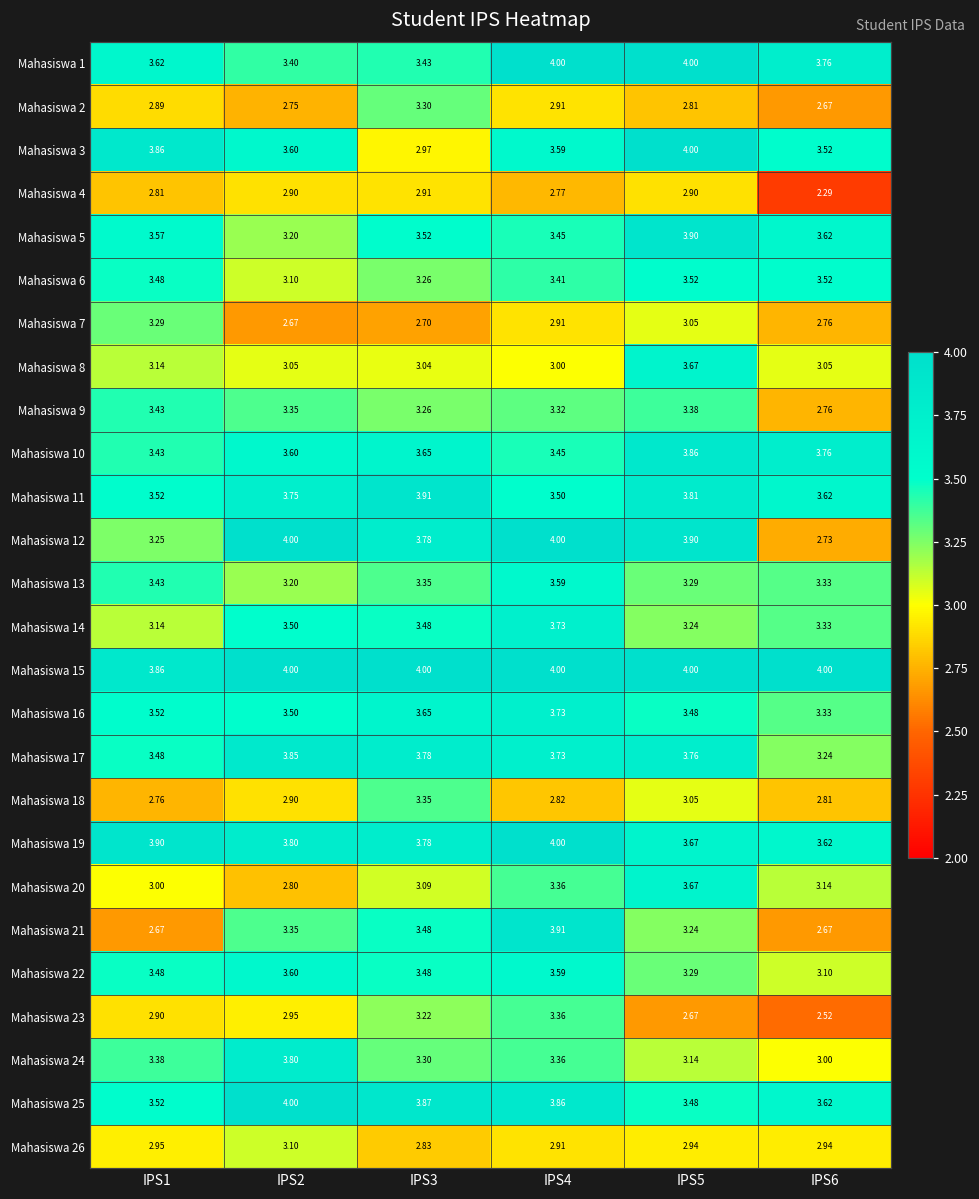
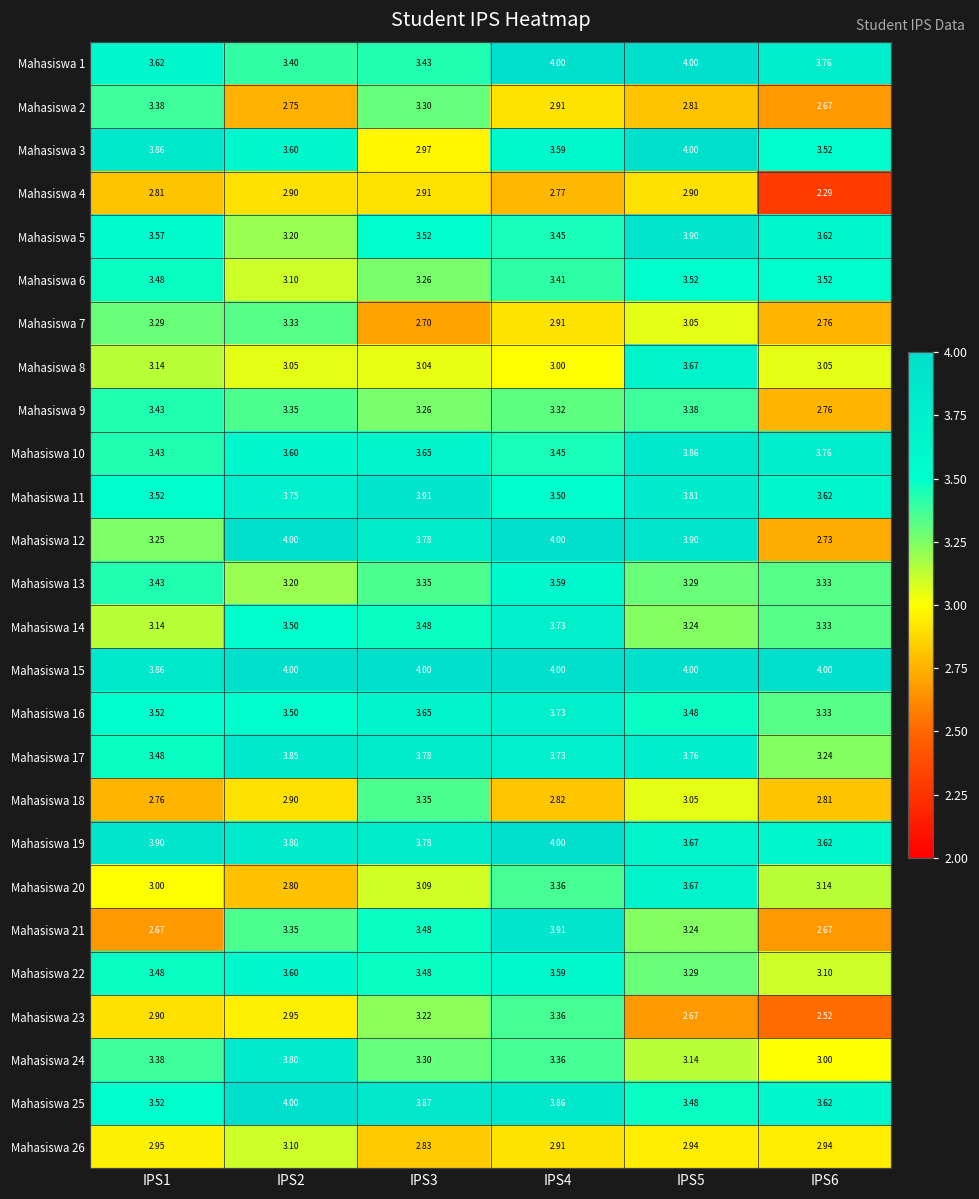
Mahasiswa 2, IPS1: 2.89 -> 3.38
Mahasiswa 7, IPS2: 2.67 -> 3.33
